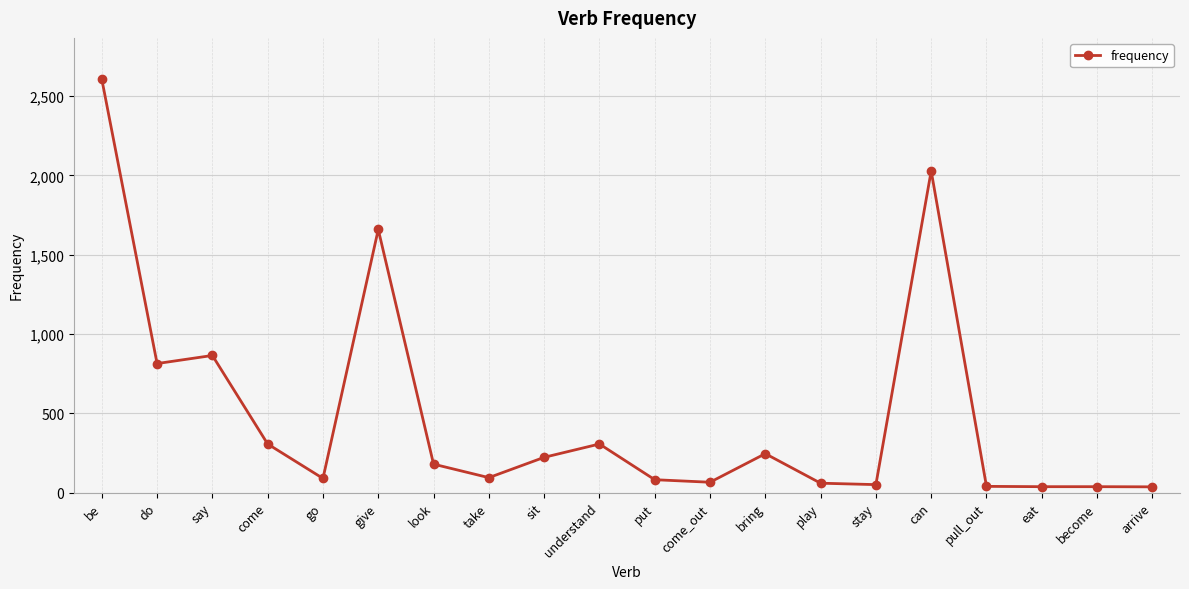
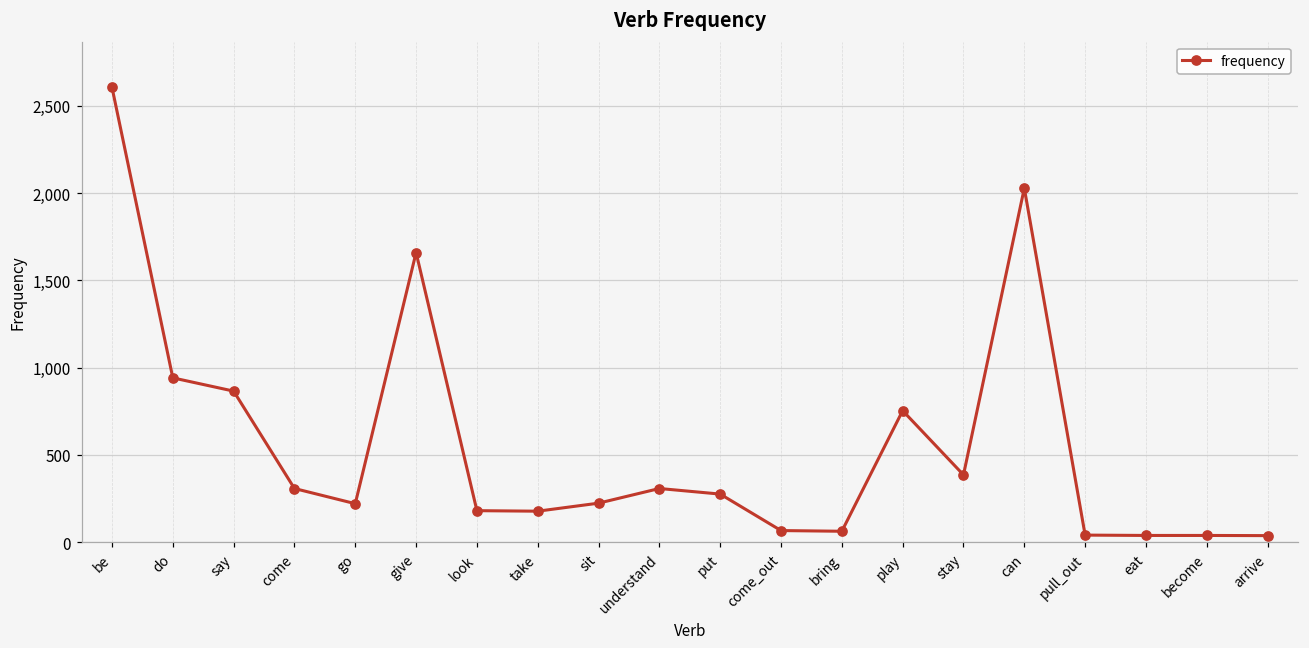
do: 810 -> 940
go: 90 -> 220
take: 100 -> 180
put: 80 -> 280
bring: 250 -> 60
play: 60 -> 750
stay: 50 -> 390
